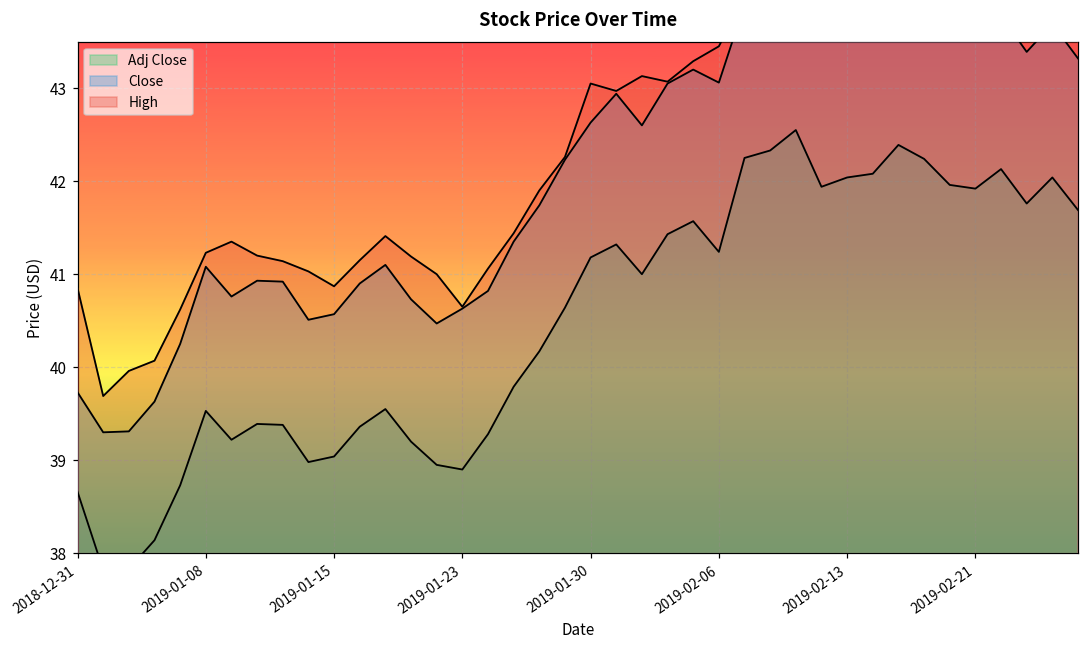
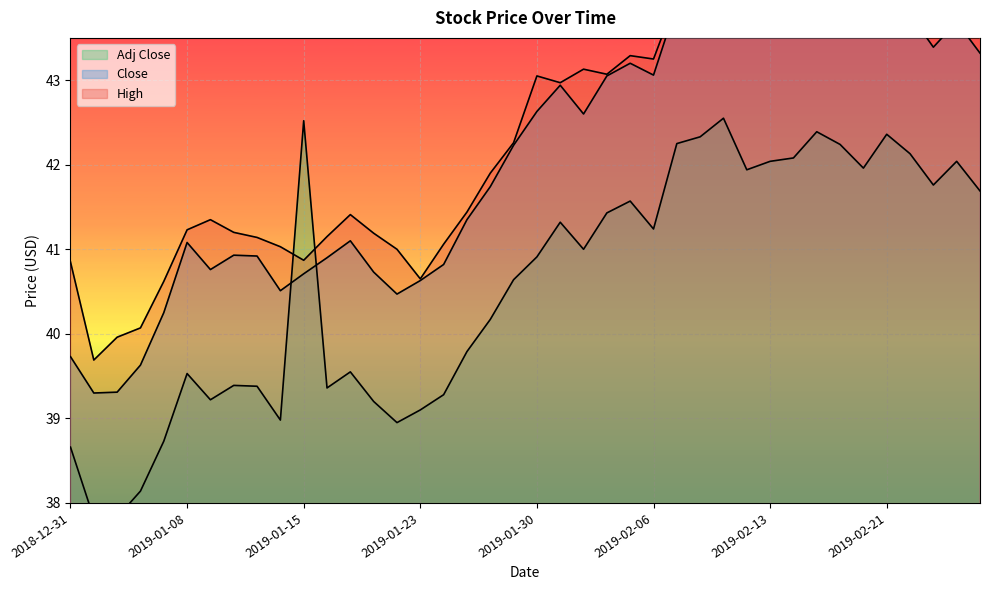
Adj Close, 2019-01-15: 39.0 -> 42.5
Close, 2019-01-15: 40.6 -> 40.7
Adj Close, 2019-01-23: 38.9 -> 39.1
Adj Close, 2019-01-30: 41.2 -> 40.9
High, 2019-02-06: 43.5 -> 43.3
Adj Close, 2019-02-21: 41.9 -> 42.4
